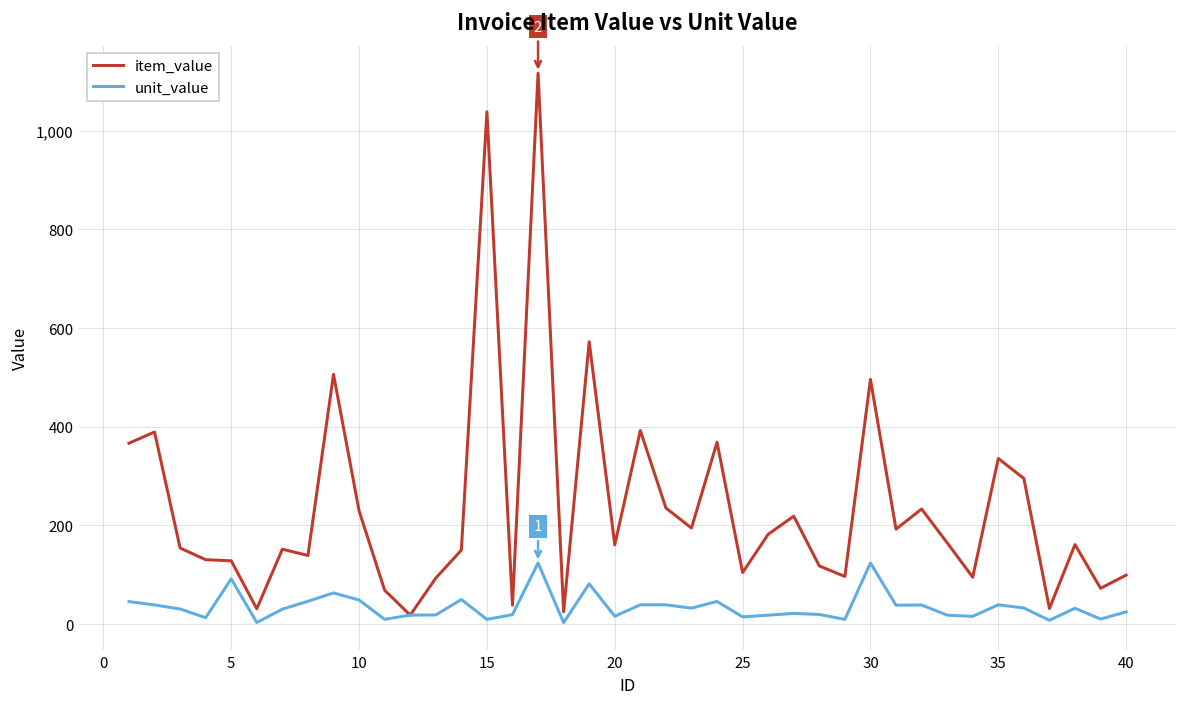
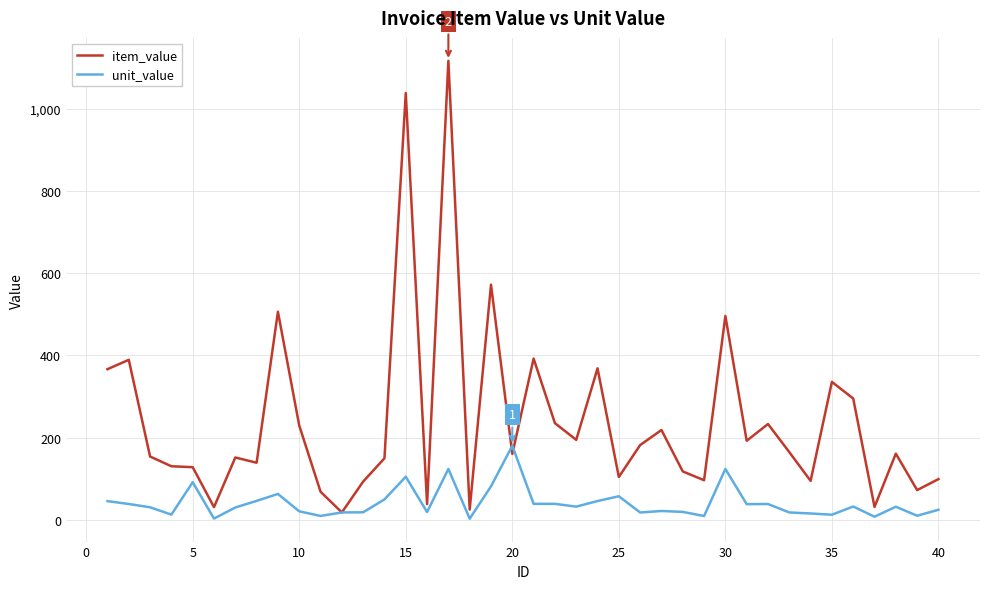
unit_value, 10: 50 -> 20
unit_value, 15: 10 -> 110
unit_value, 20: 20 -> 180
unit_value, 25: 10 -> 60
unit_value, 35: 40 -> 10
